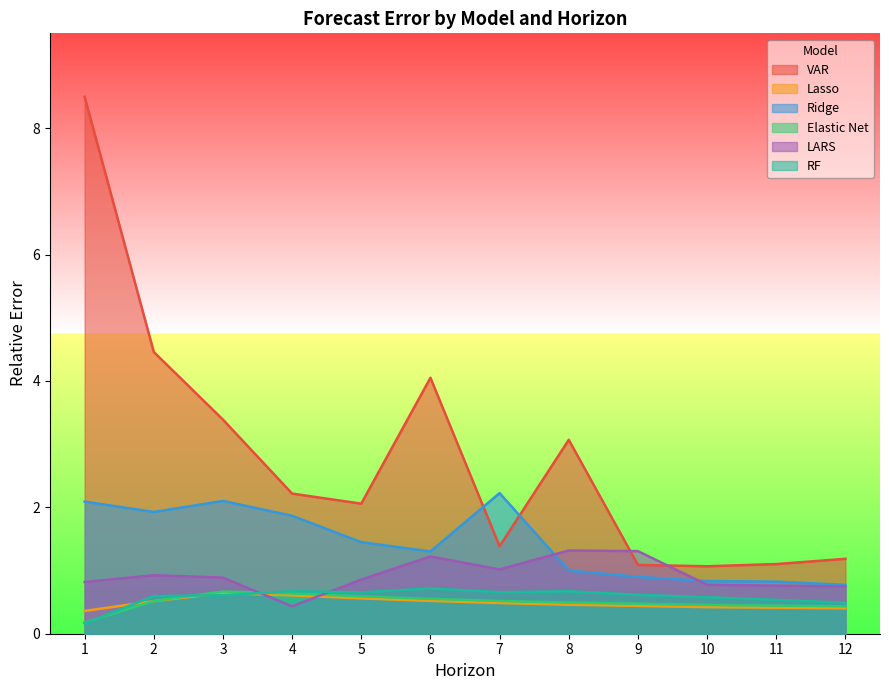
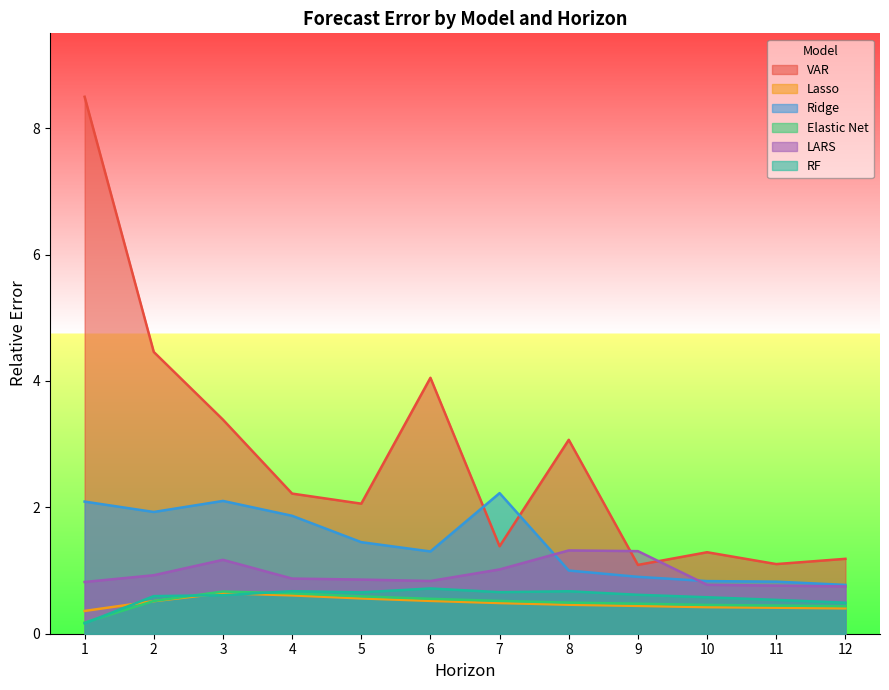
LARS, 3: 0.9 -> 1.2
LARS, 4: 0.4 -> 0.9
LARS, 6: 1.2 -> 0.8
VAR, 10: 1.1 -> 1.3
